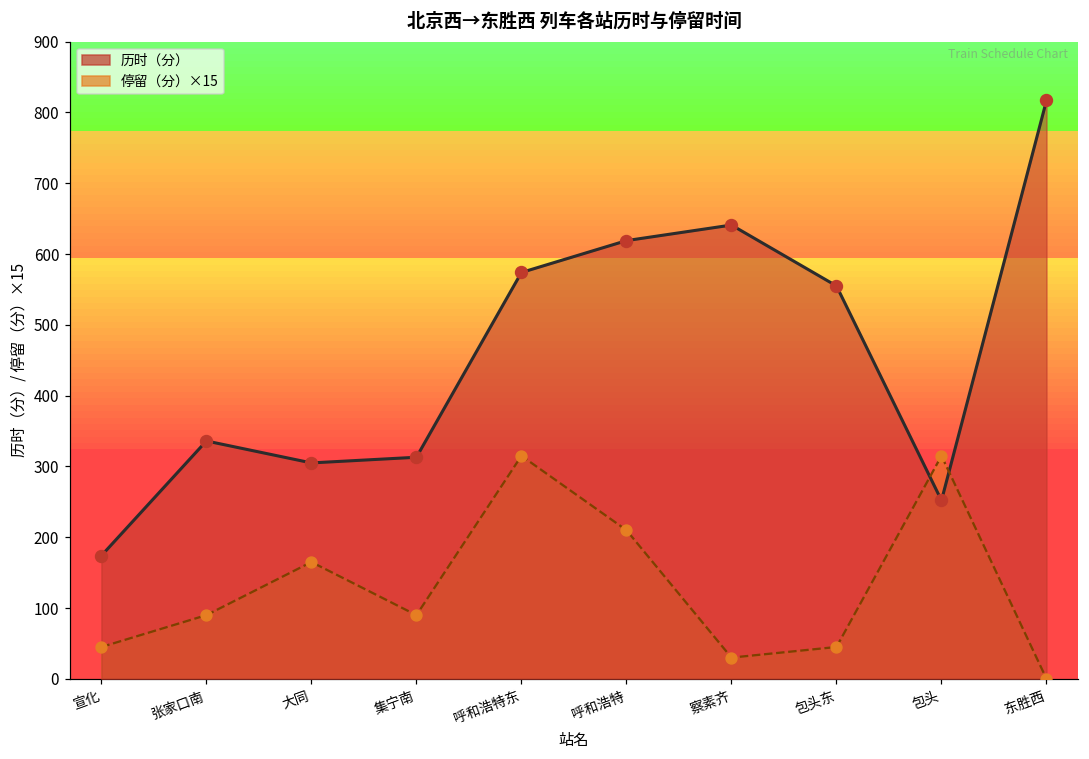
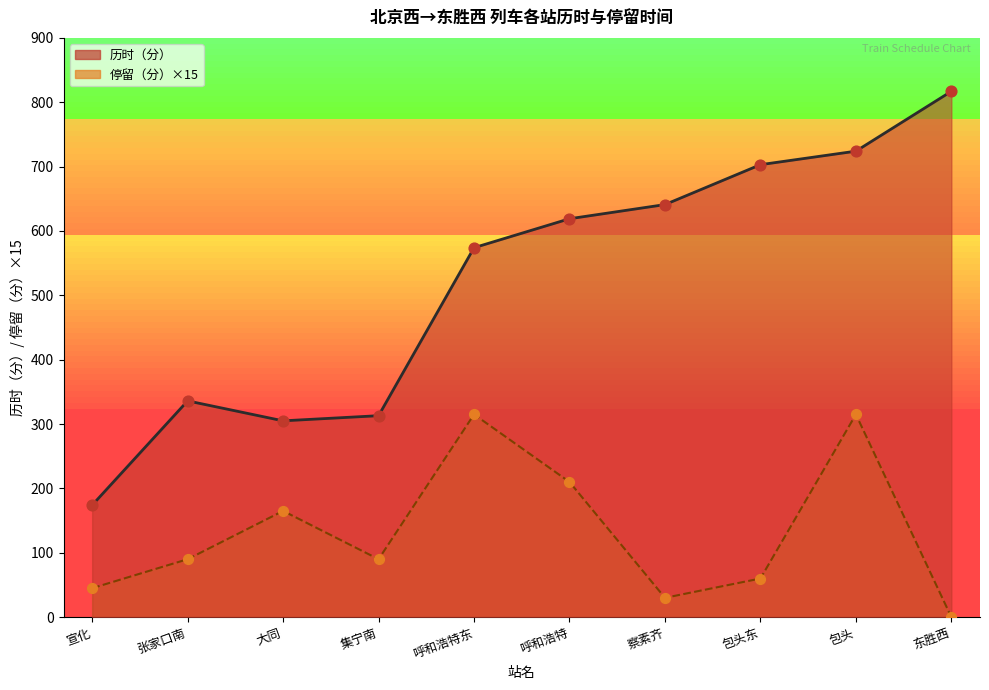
历时（分）, 包头东: 560 -> 700
停留（分）×15, 包头东: 50 -> 60
历时（分）, 包头: 250 -> 720
